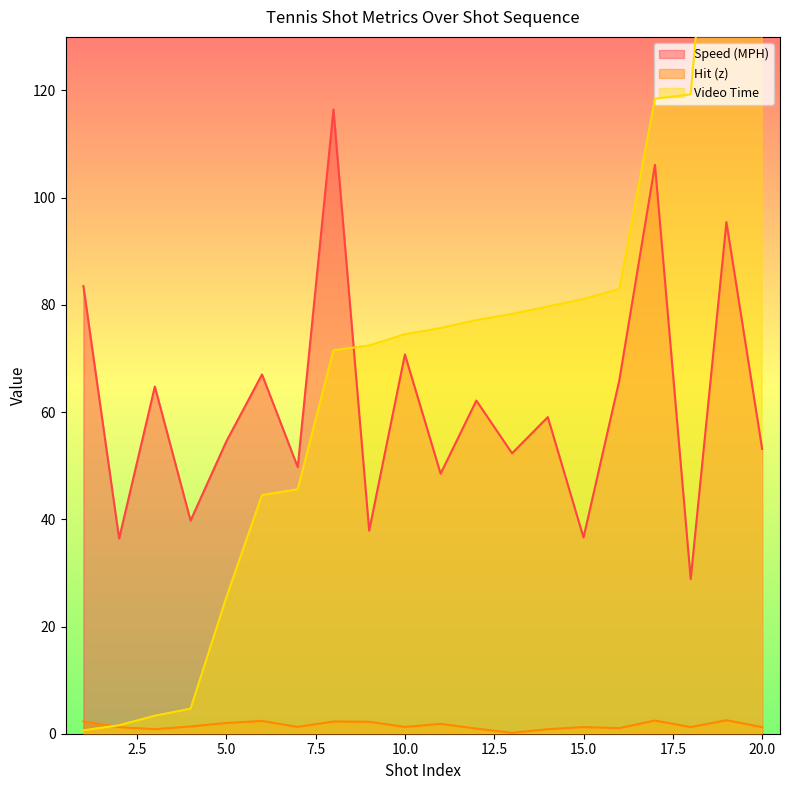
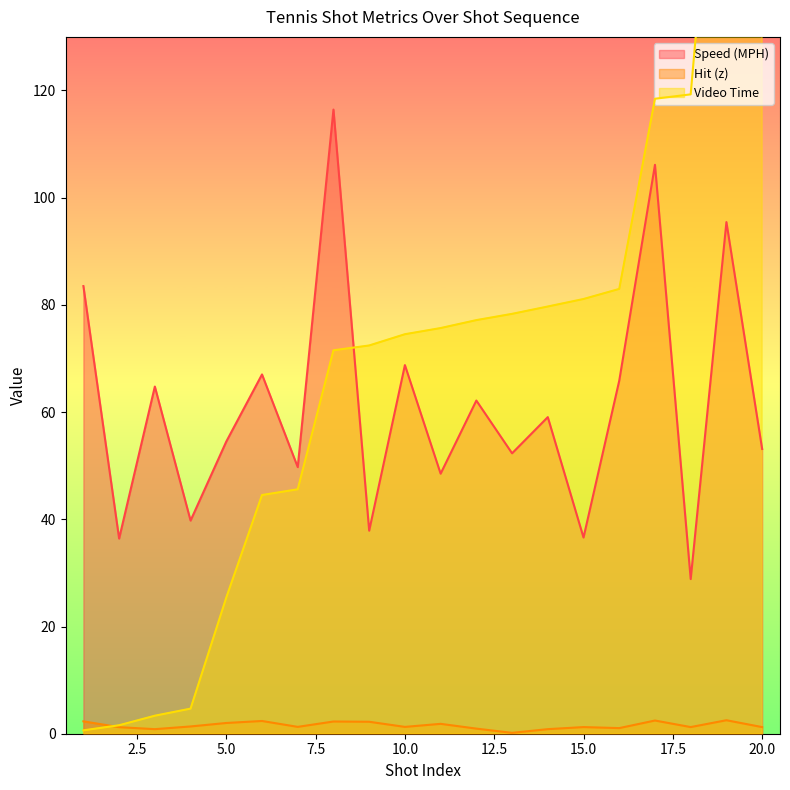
Speed (MPH), 10.0: 71 -> 69
